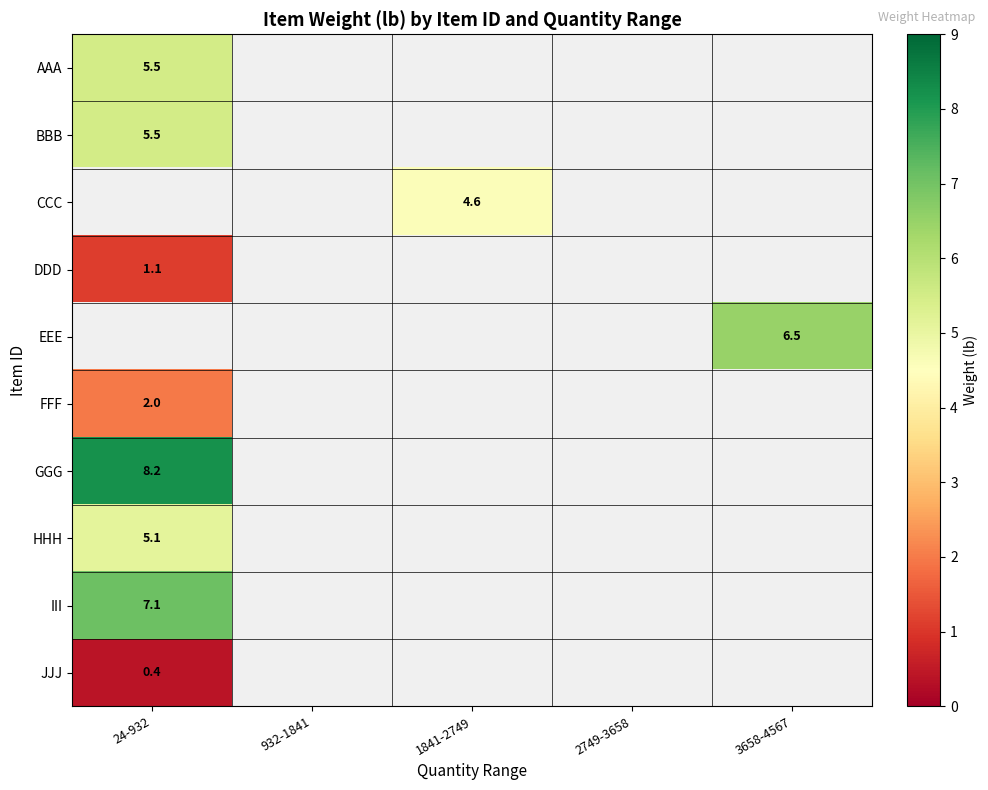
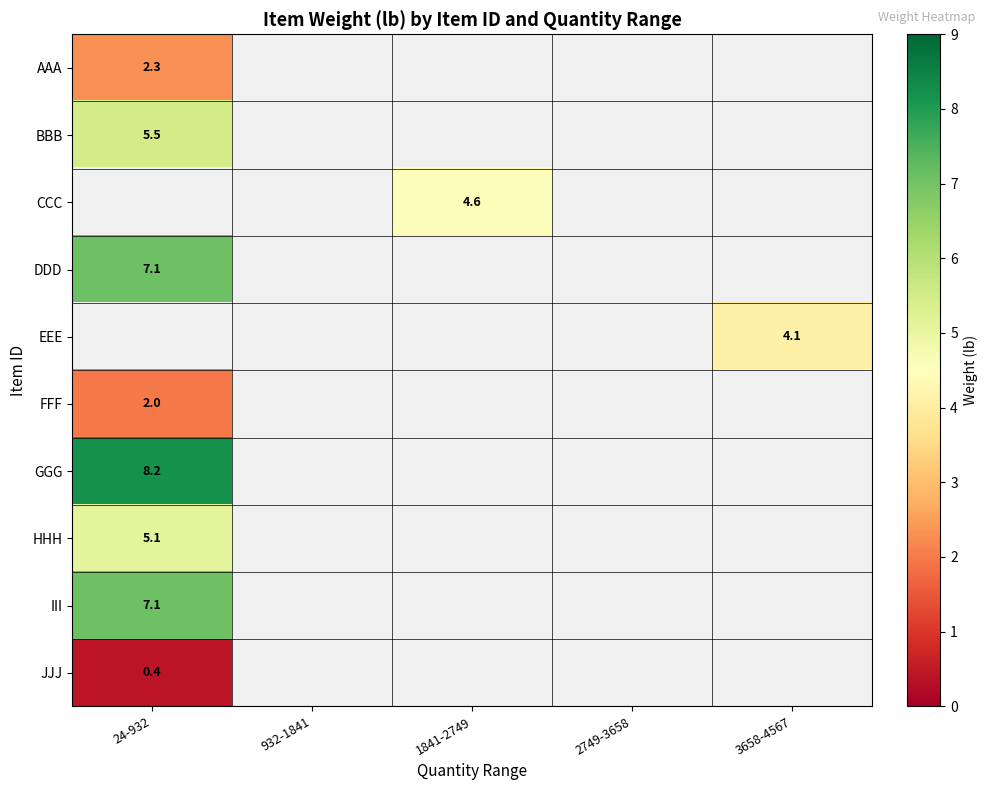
AAA, 24-932: 5.5 -> 2.3
DDD, 24-932: 1.1 -> 7.1
EEE, 3658-4567: 6.5 -> 4.1
